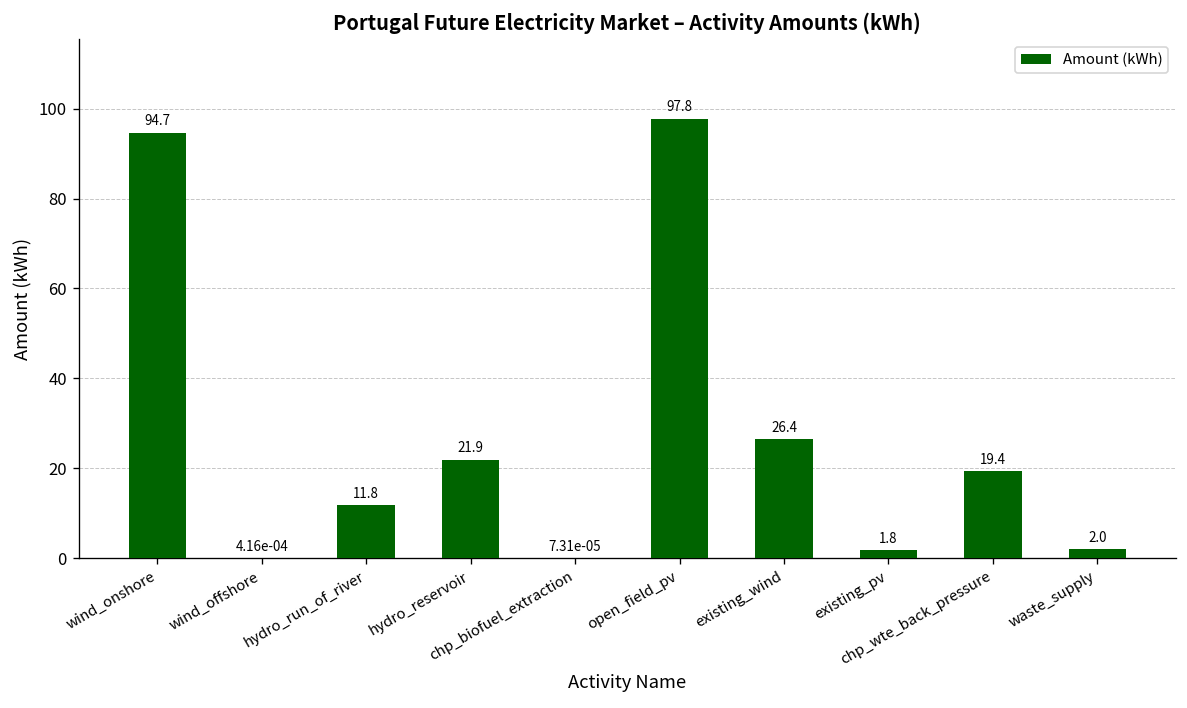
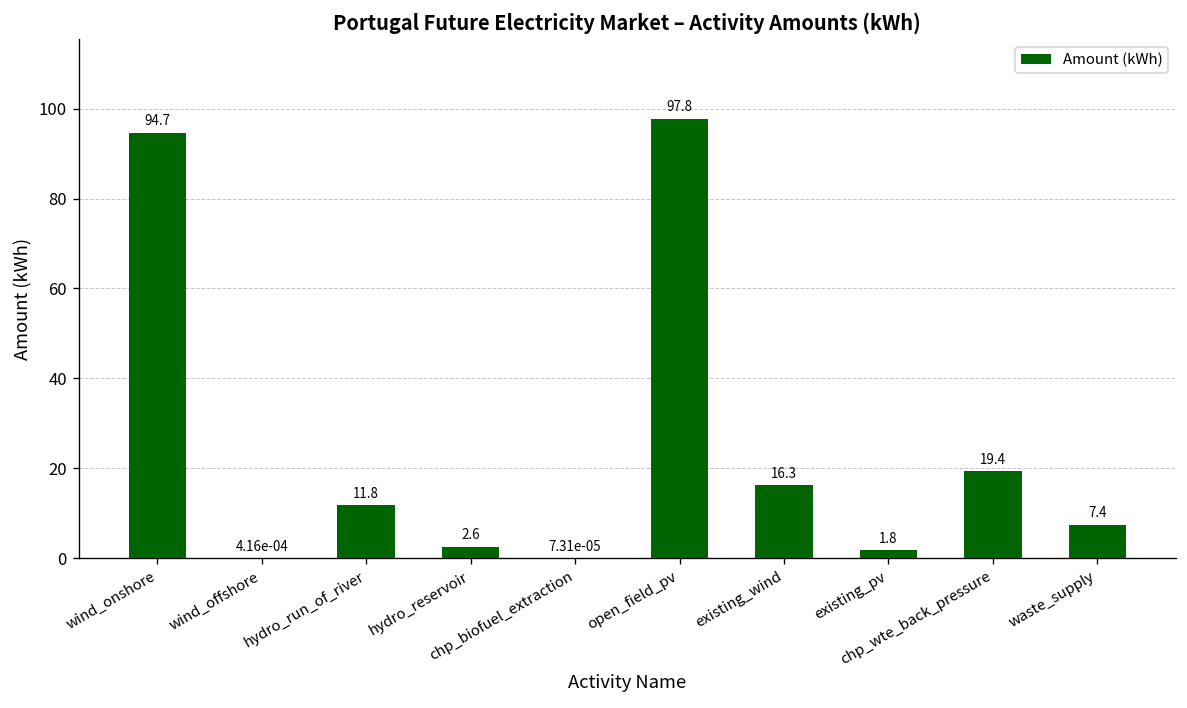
hydro_reservoir: 21.9 -> 2.6
existing_wind: 26.4 -> 16.3
waste_supply: 2.0 -> 7.4
